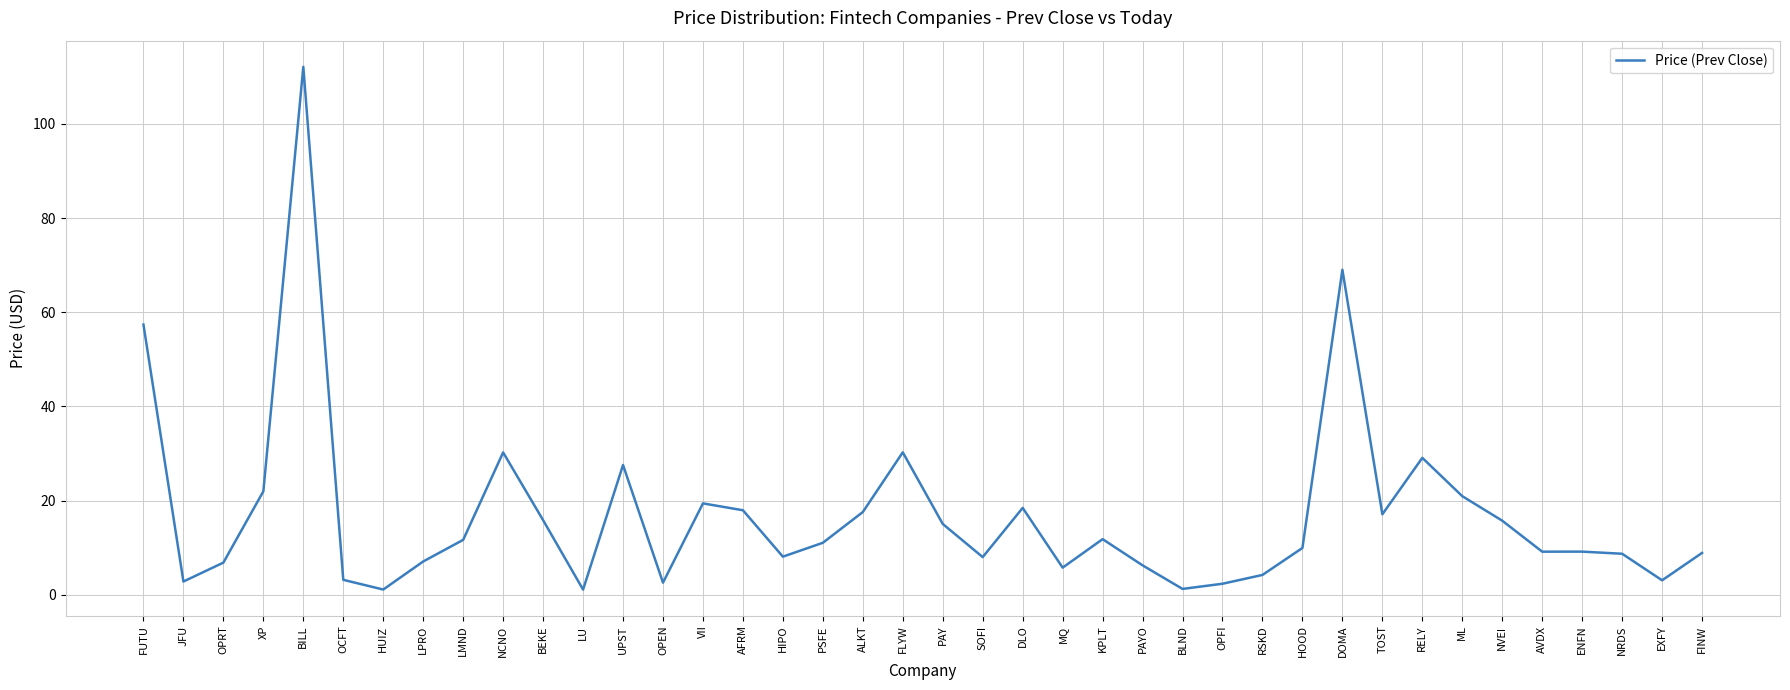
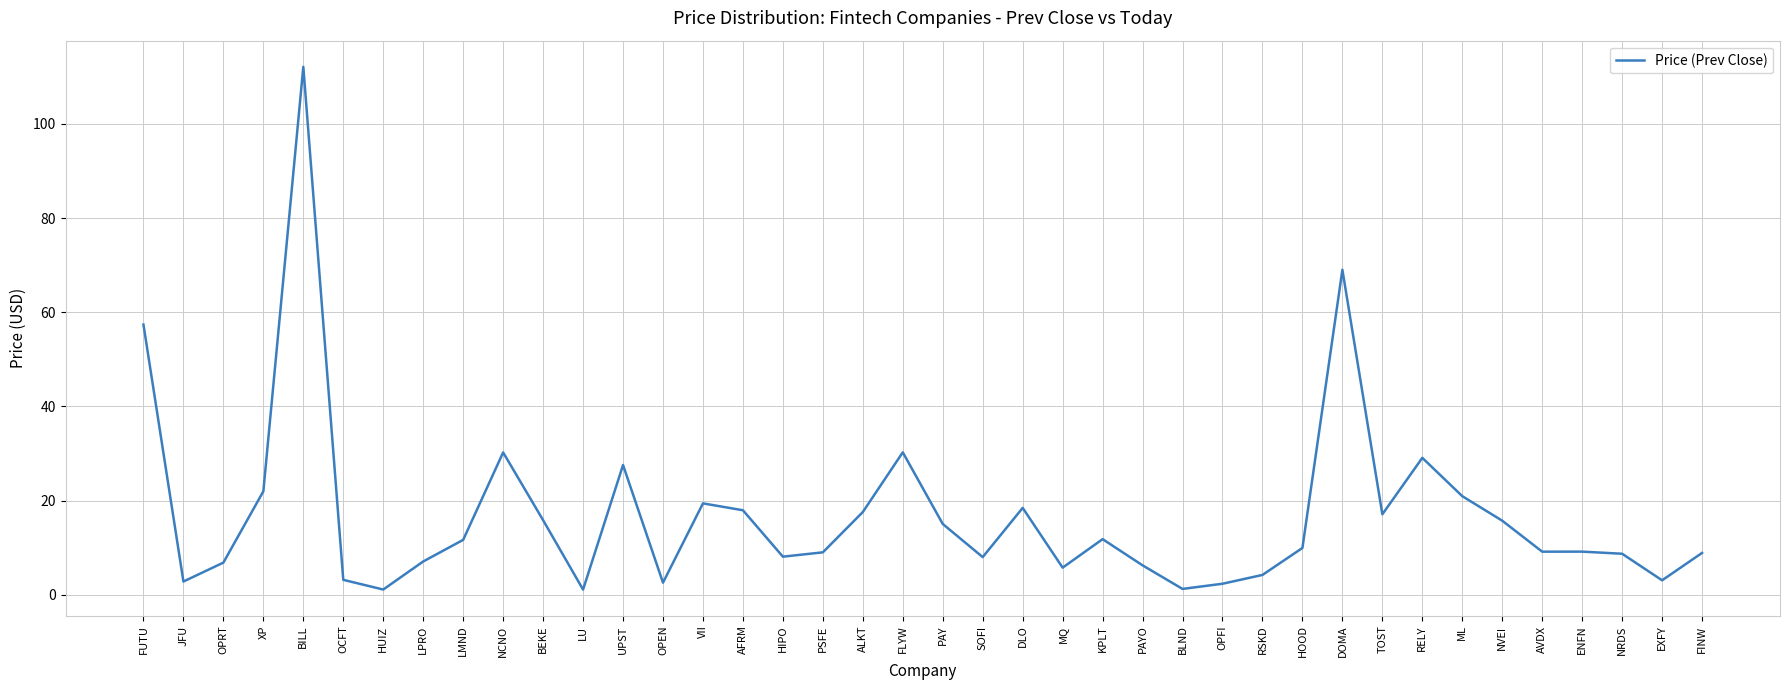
PSFE: 11 -> 9
